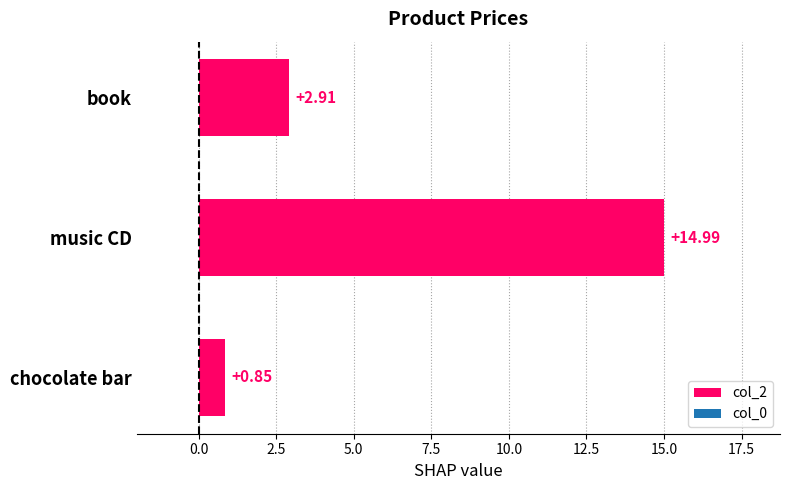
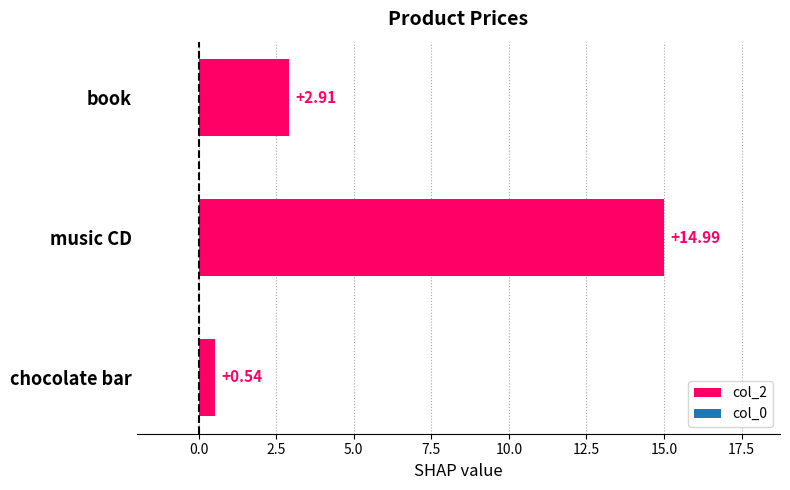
chocolate bar: +0.85 -> +0.54
